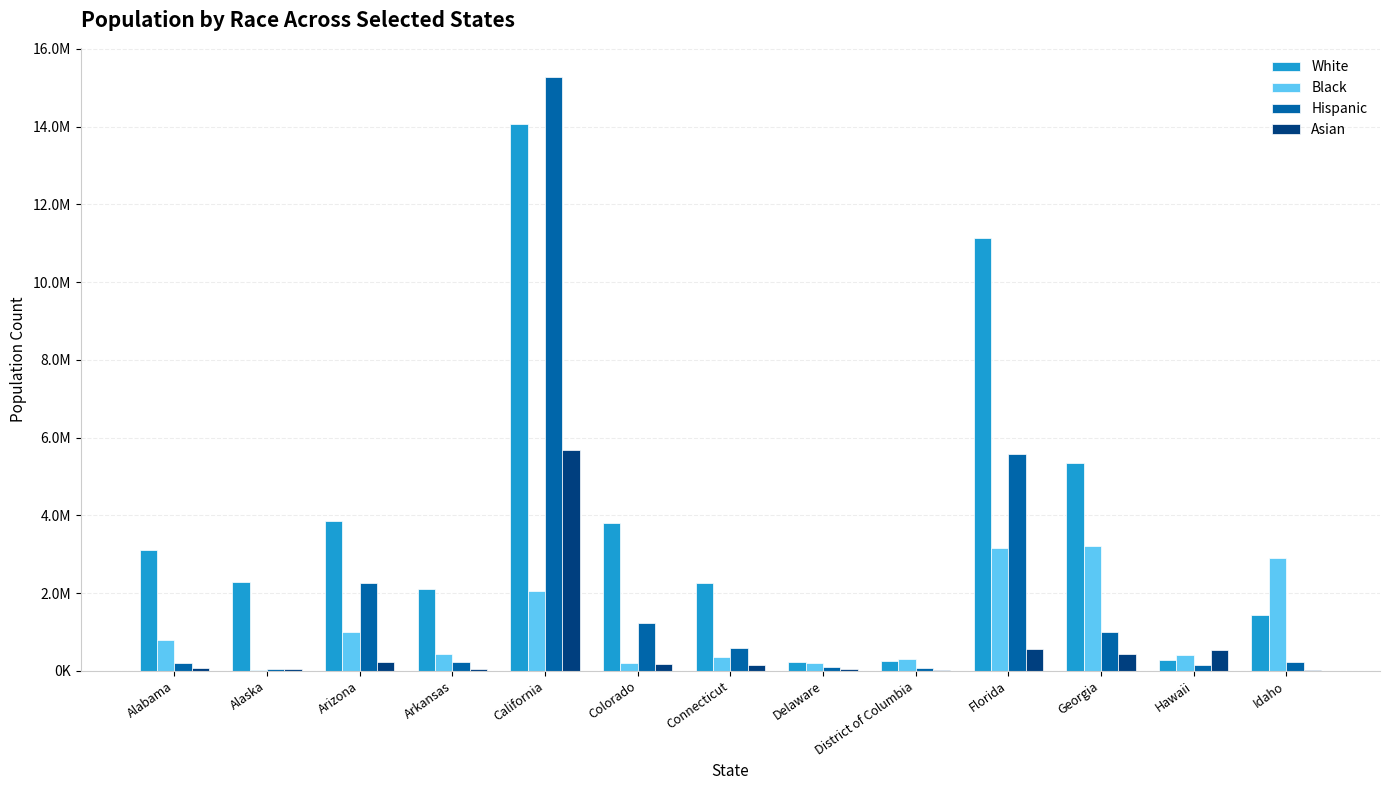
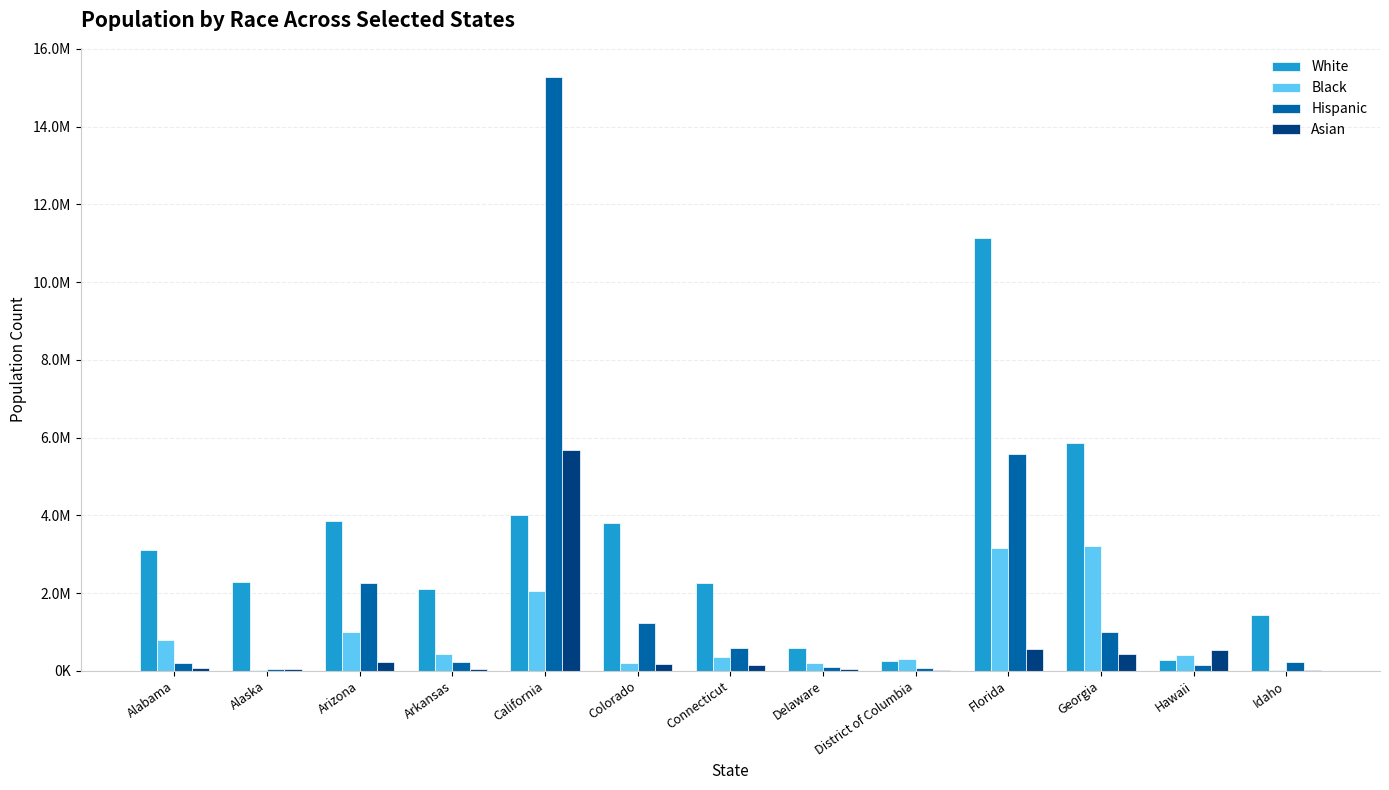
White, California: 14100000 -> 4000000
White, Delaware: 200000 -> 600000
White, Georgia: 5400000 -> 5900000
Black, Idaho: 2900000 -> 0
